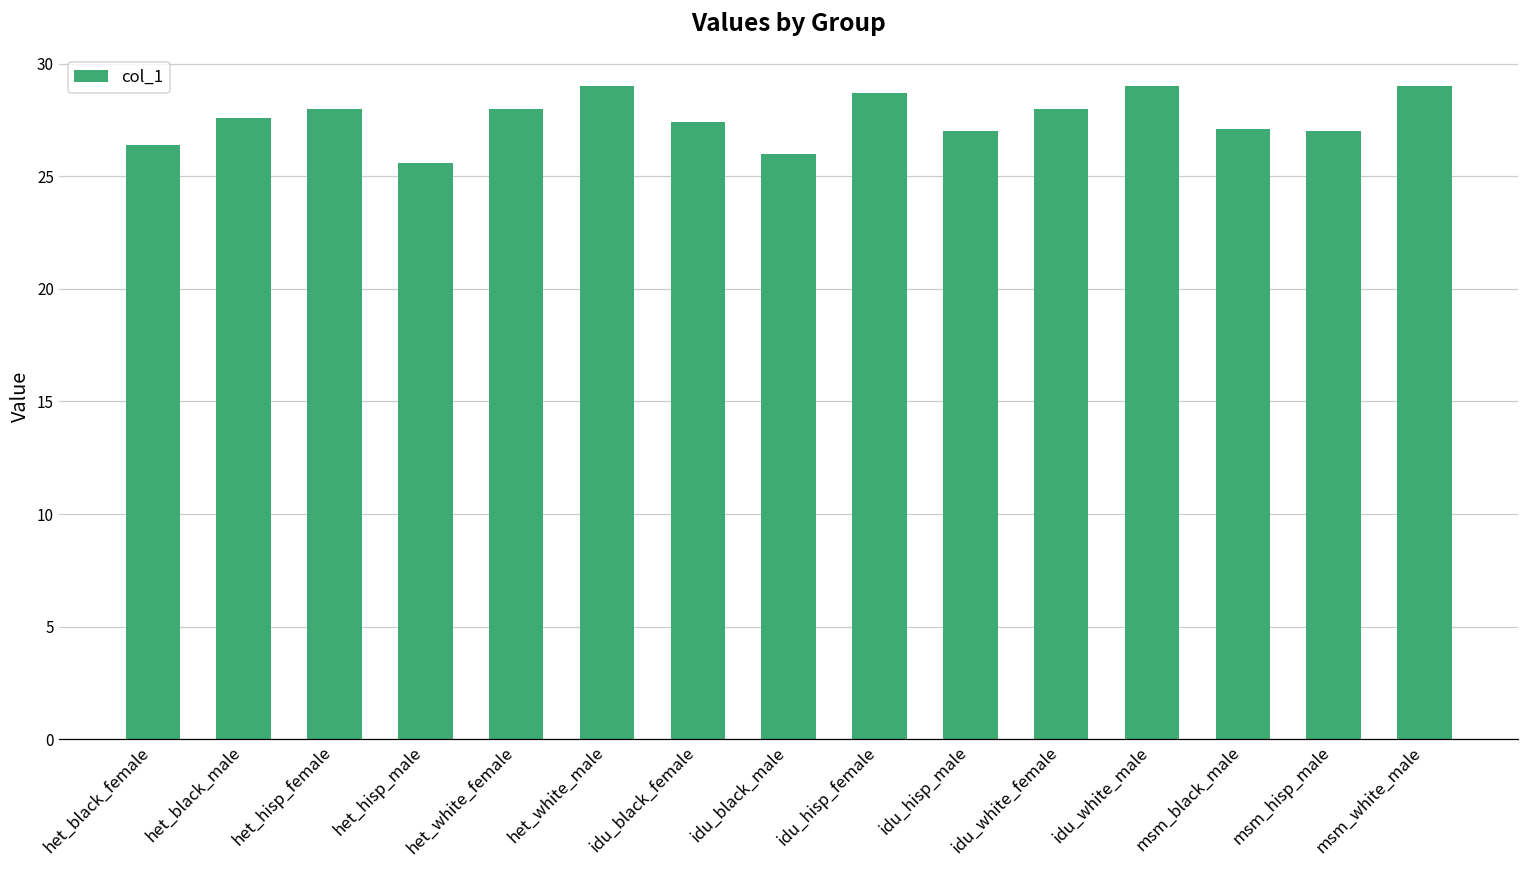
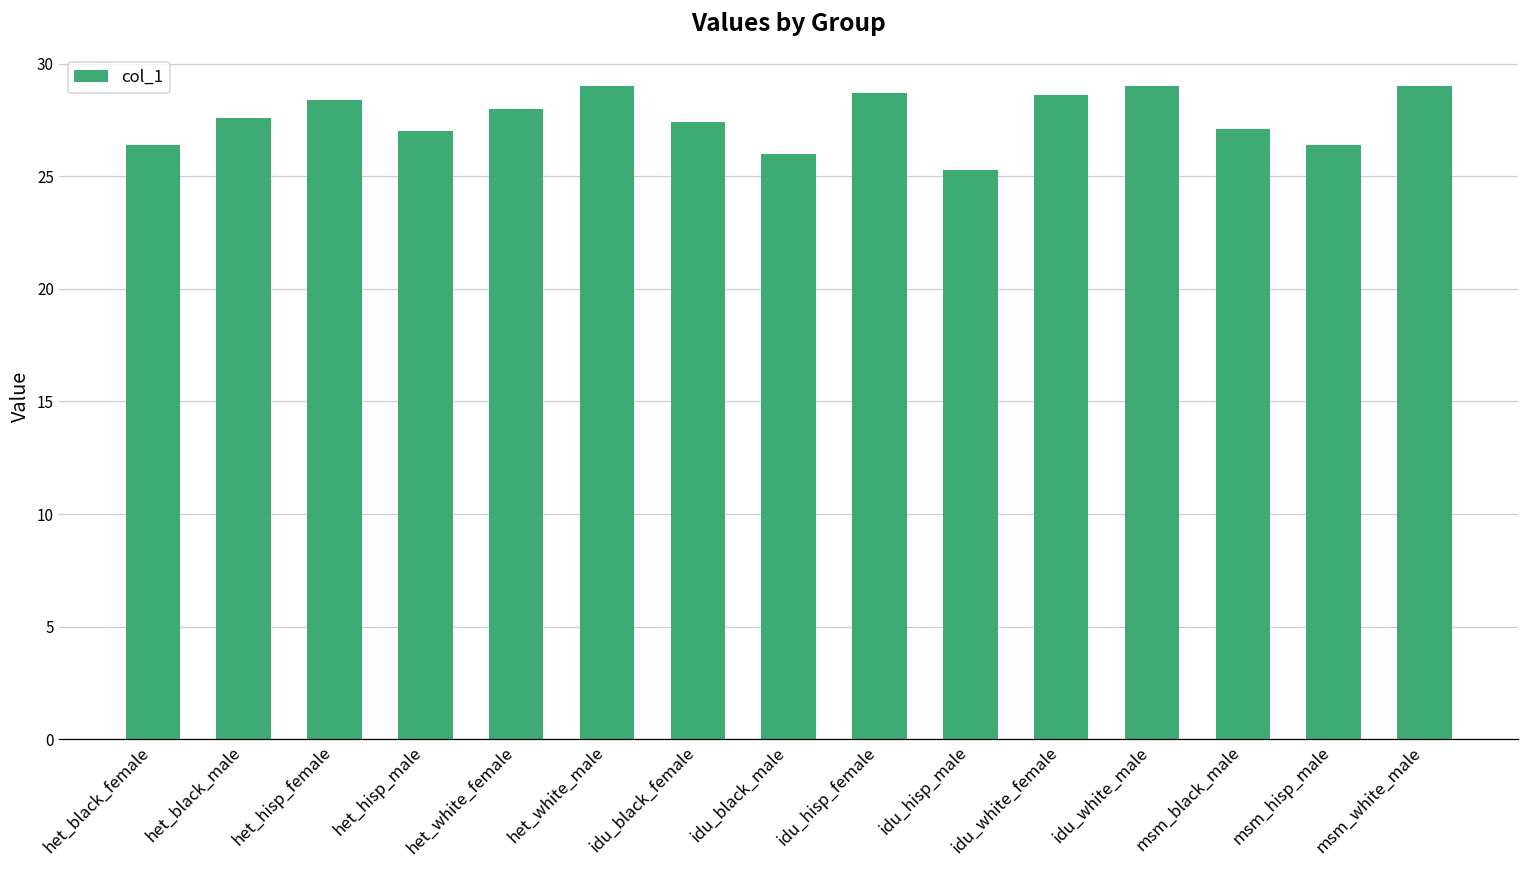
het_hisp_female: 28.0 -> 28.4
het_hisp_male: 25.6 -> 27.0
idu_hisp_male: 27.0 -> 25.3
idu_white_female: 28.0 -> 28.6
msm_hisp_male: 27.0 -> 26.4
